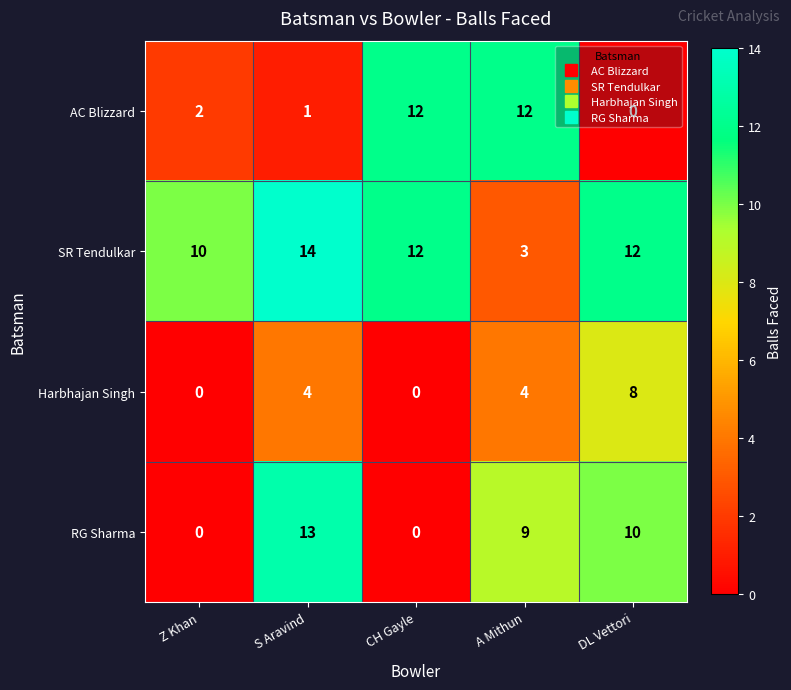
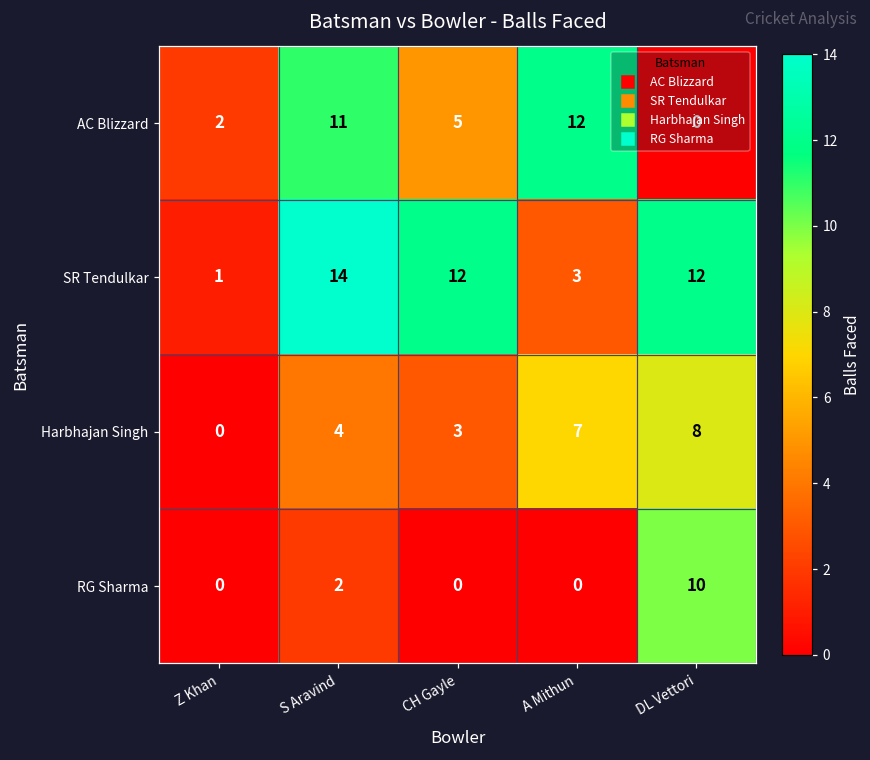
AC Blizzard, S Aravind: 1 -> 11
AC Blizzard, CH Gayle: 12 -> 5
SR Tendulkar, Z Khan: 10 -> 1
Harbhajan Singh, CH Gayle: 0 -> 3
Harbhajan Singh, A Mithun: 4 -> 7
RG Sharma, S Aravind: 13 -> 2
RG Sharma, A Mithun: 9 -> 0
